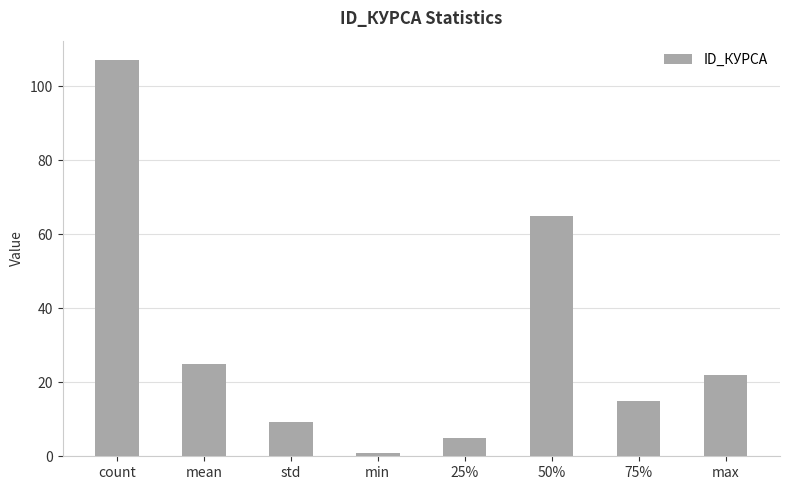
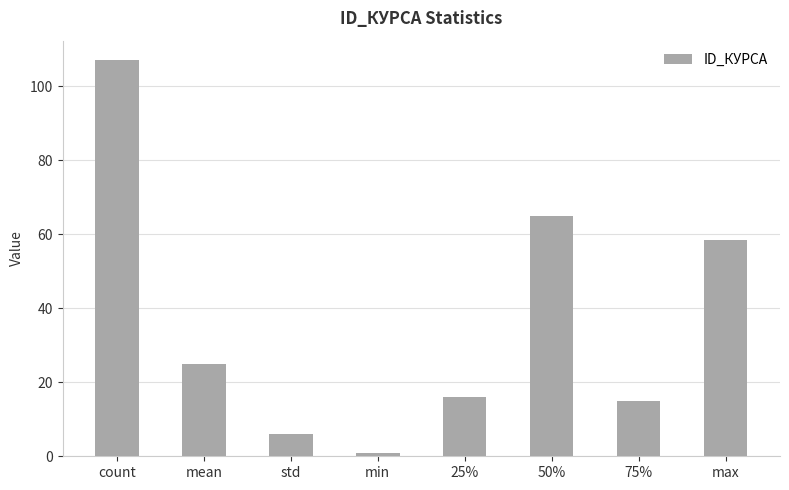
std: 9 -> 6
25%: 5 -> 16
max: 22 -> 58
